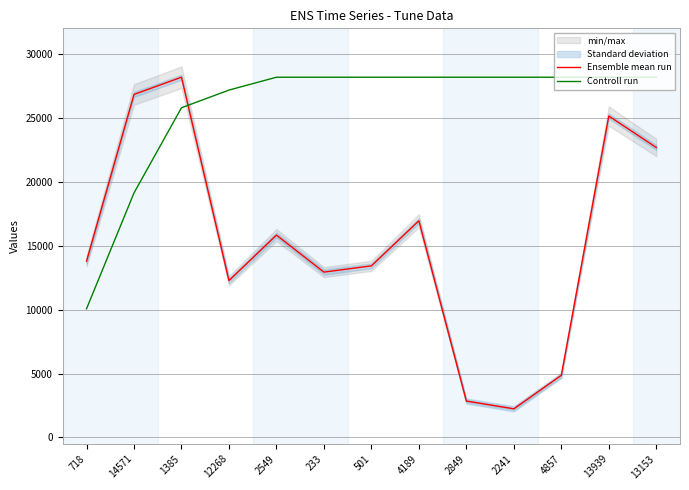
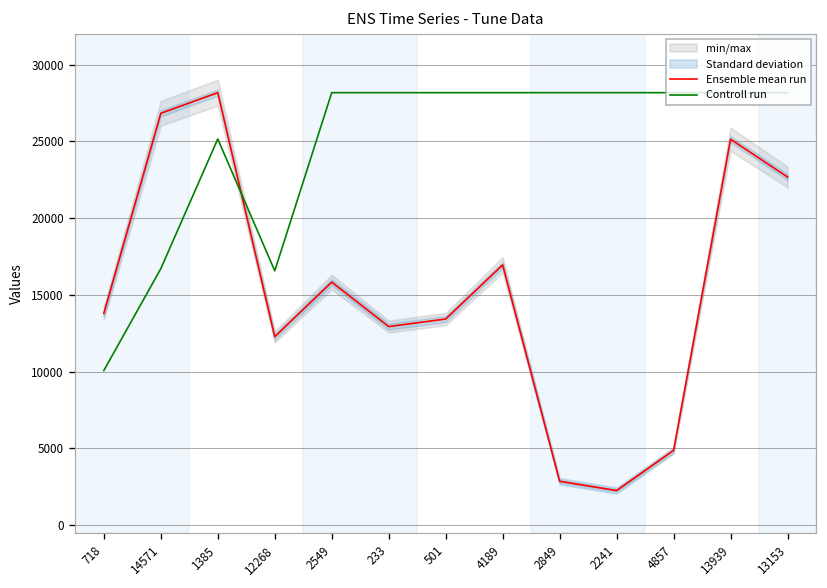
Controll run, 14571: 19100 -> 16700
Controll run, 1385: 25800 -> 25200
Controll run, 12268: 27200 -> 16600
